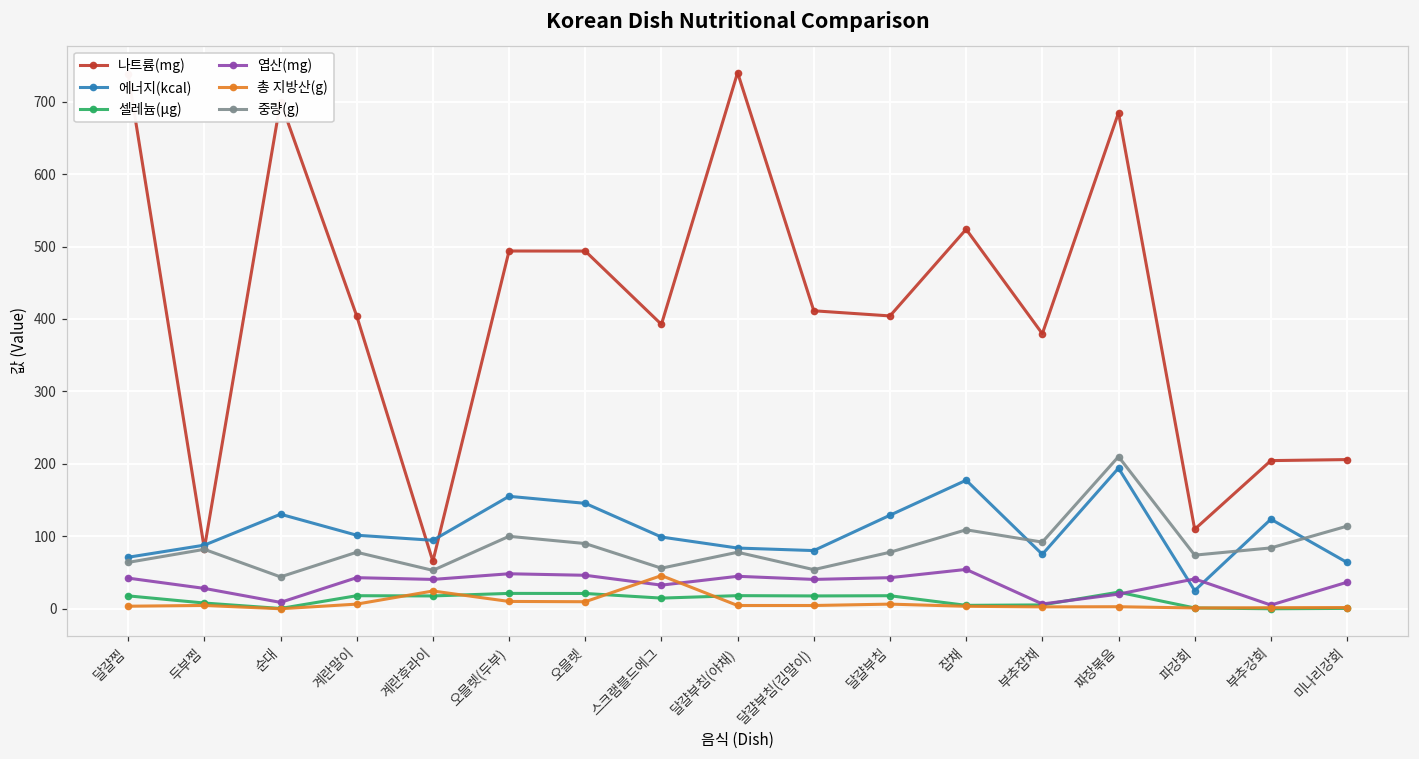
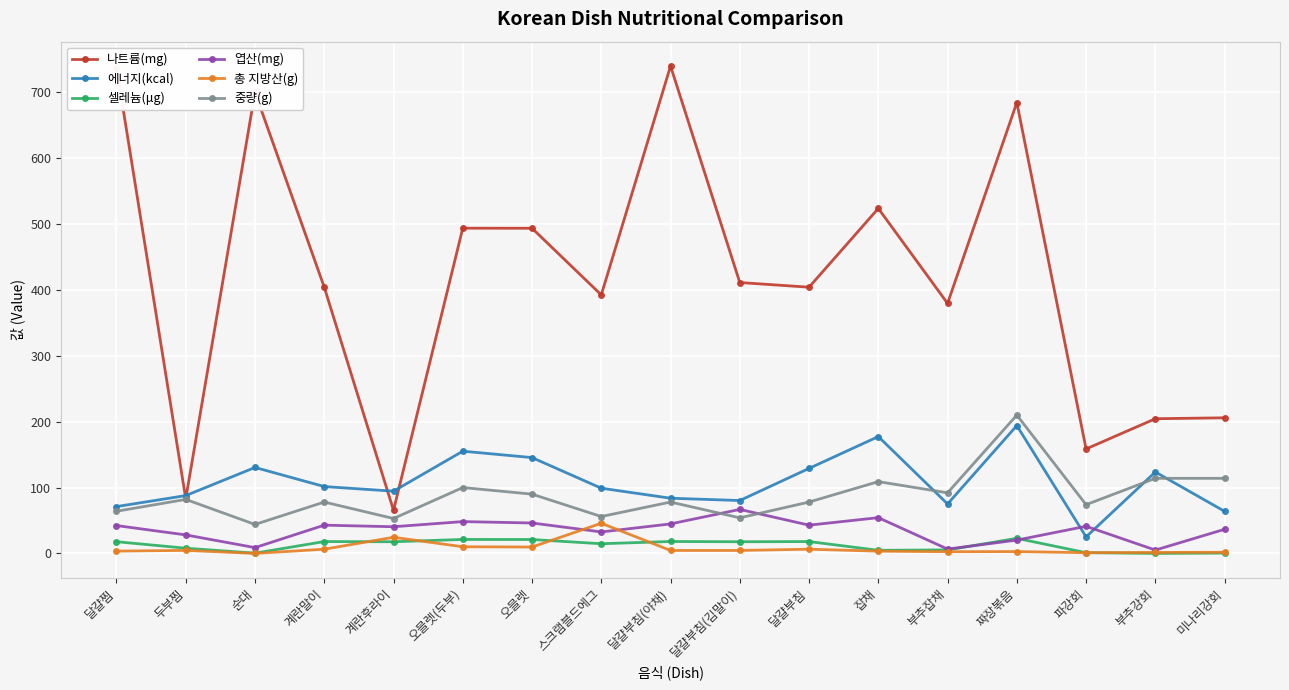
엽산(mg), 달걀부침(김말이): 40 -> 70
나트륨(mg), 파강회: 110 -> 160
중량(g), 부추강회: 80 -> 110
